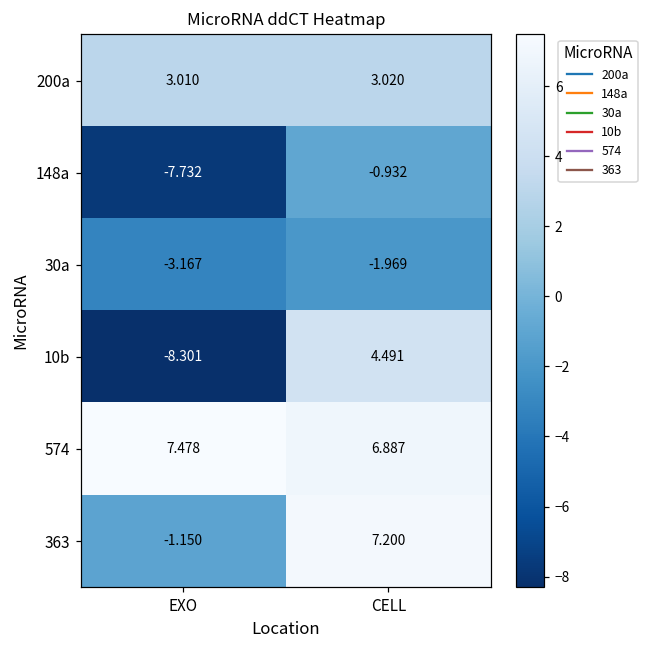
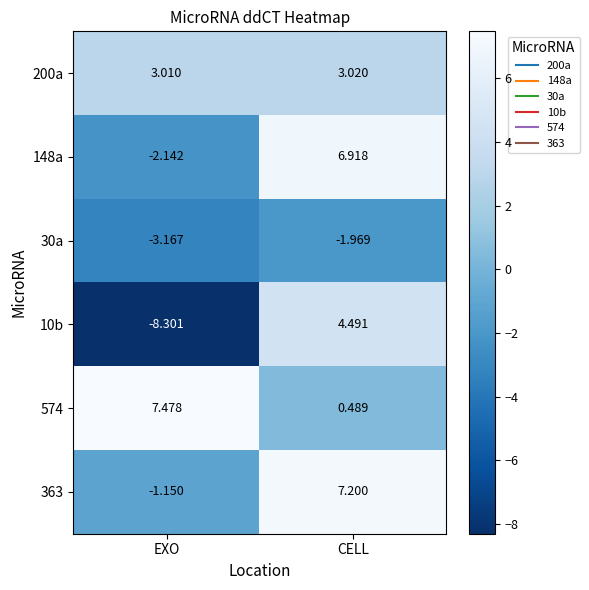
148a, EXO: -7.732 -> -2.142
148a, CELL: -0.932 -> 6.918
574, CELL: 6.887 -> 0.489
